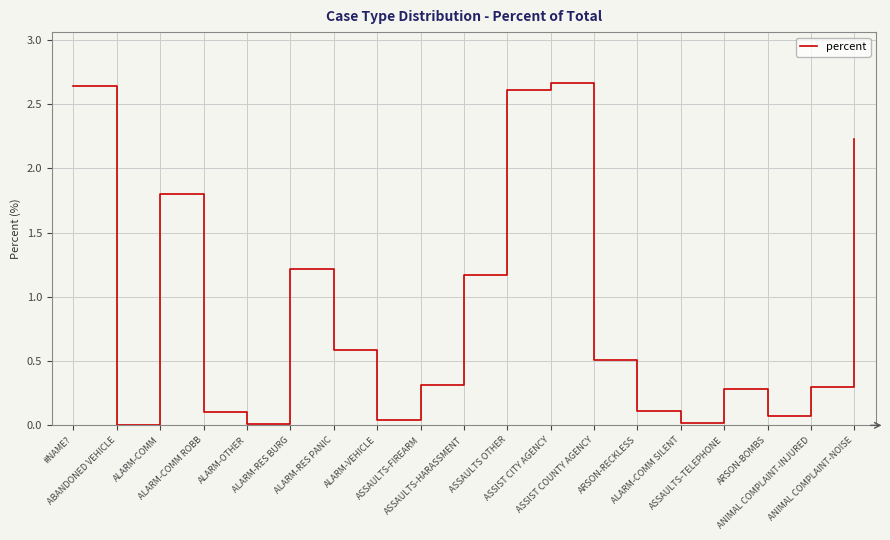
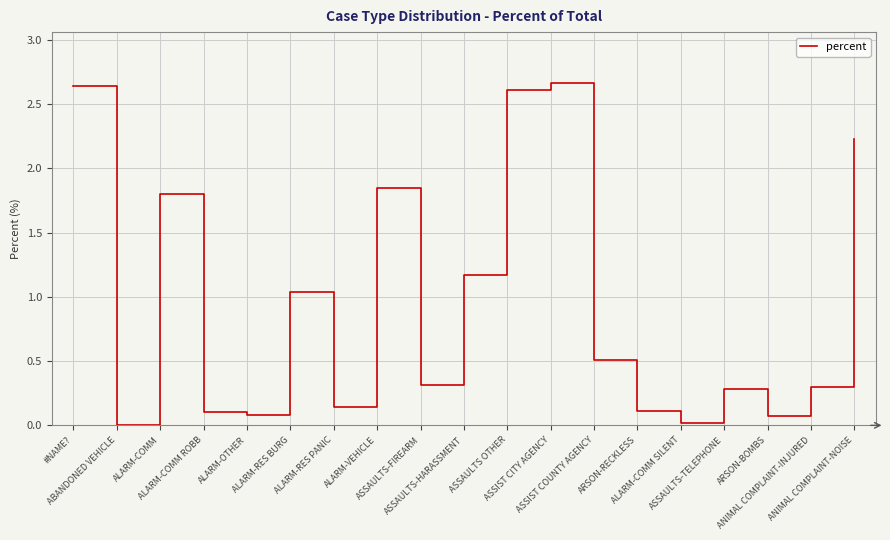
ALARM-OTHER: 0.01 -> 0.08
ALARM-RES BURG: 1.22 -> 1.04
ALARM-RES PANIC: 0.59 -> 0.14
ALARM-VEHICLE: 0.04 -> 1.85
